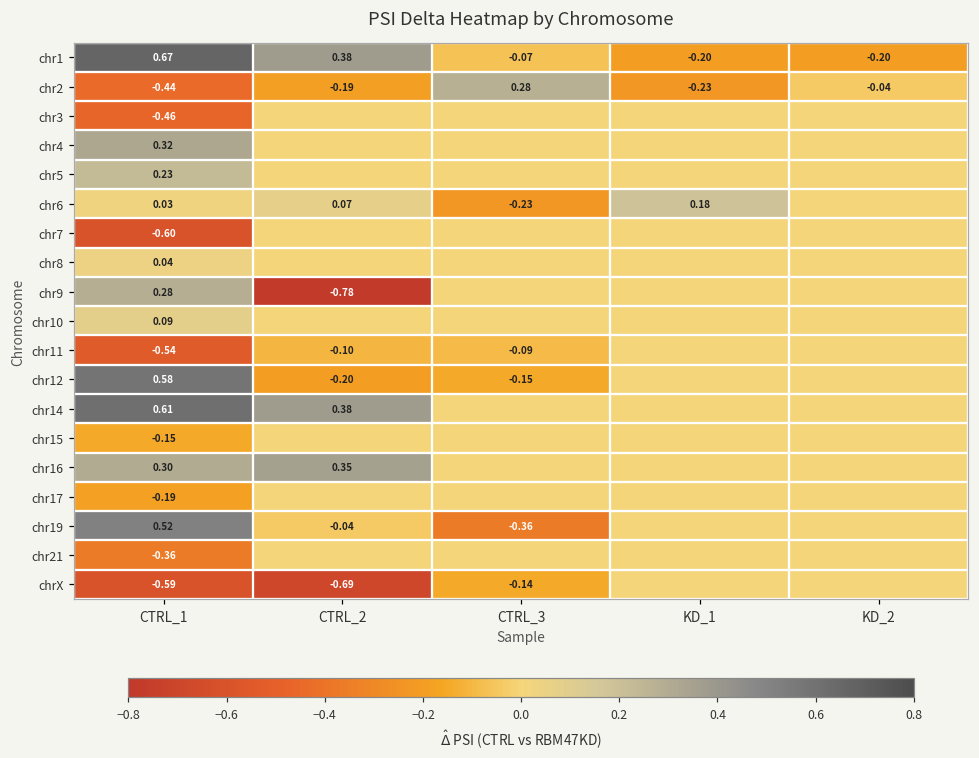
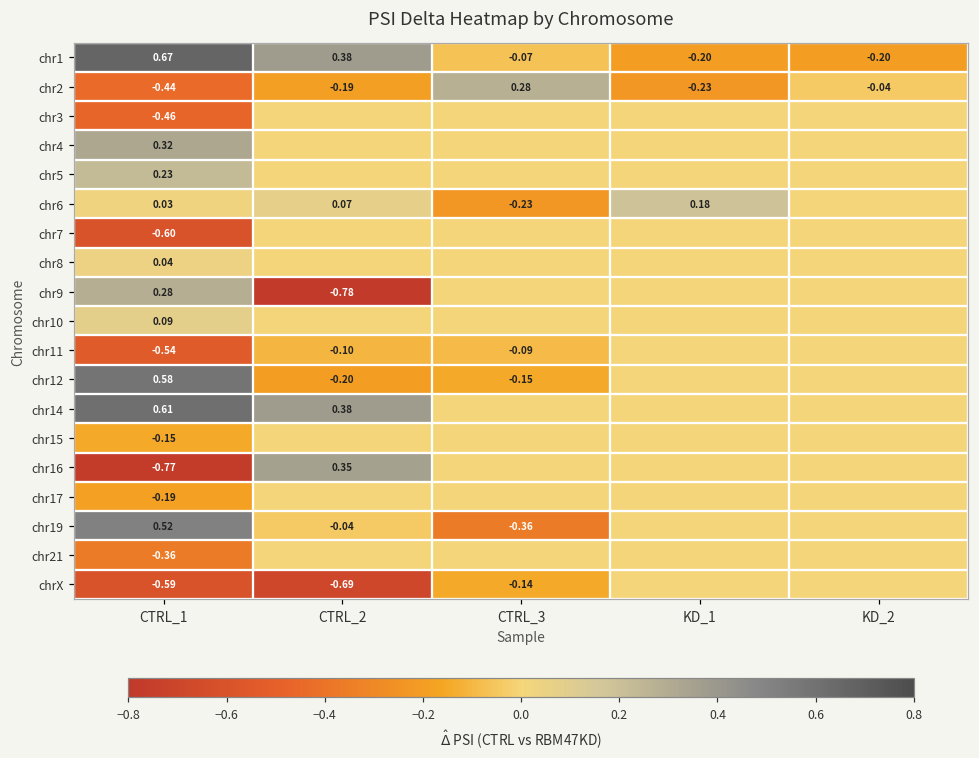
chr16, CTRL_1: 0.30 -> -0.77
